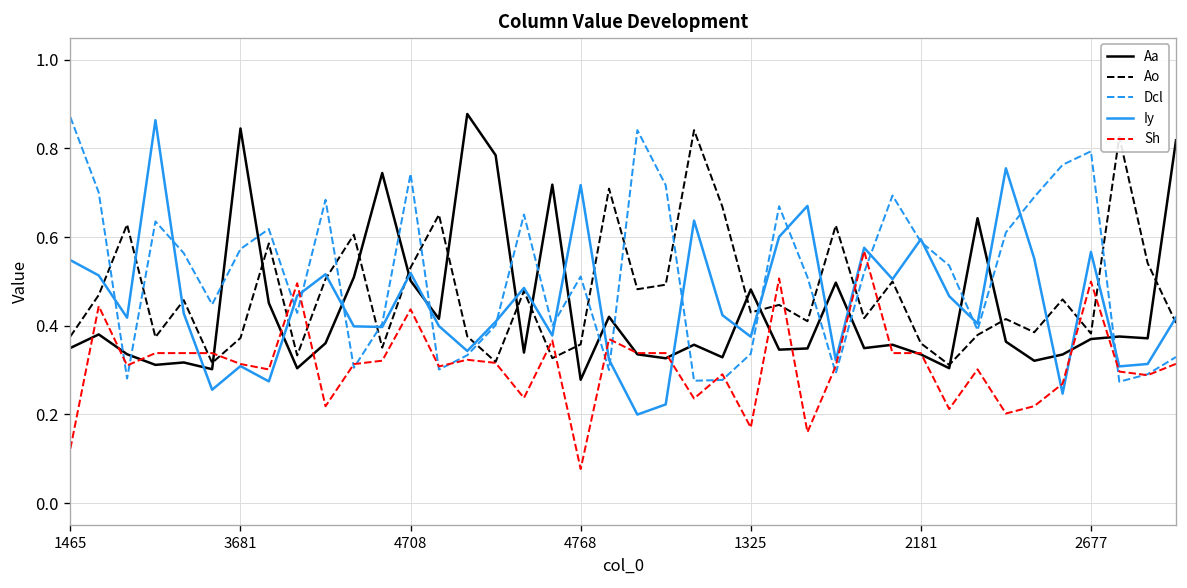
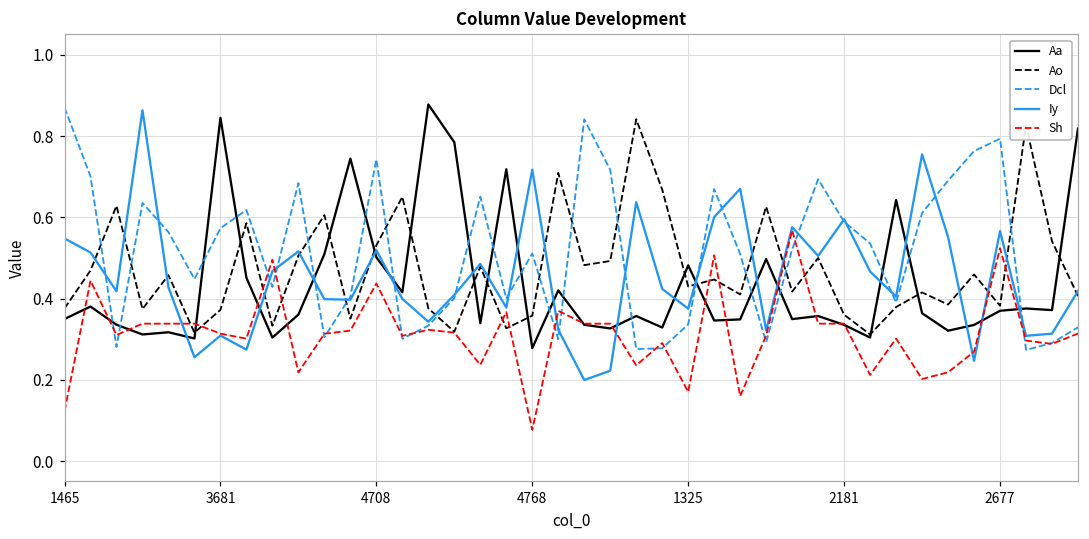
Sh, 2677: 0.50 -> 0.52
